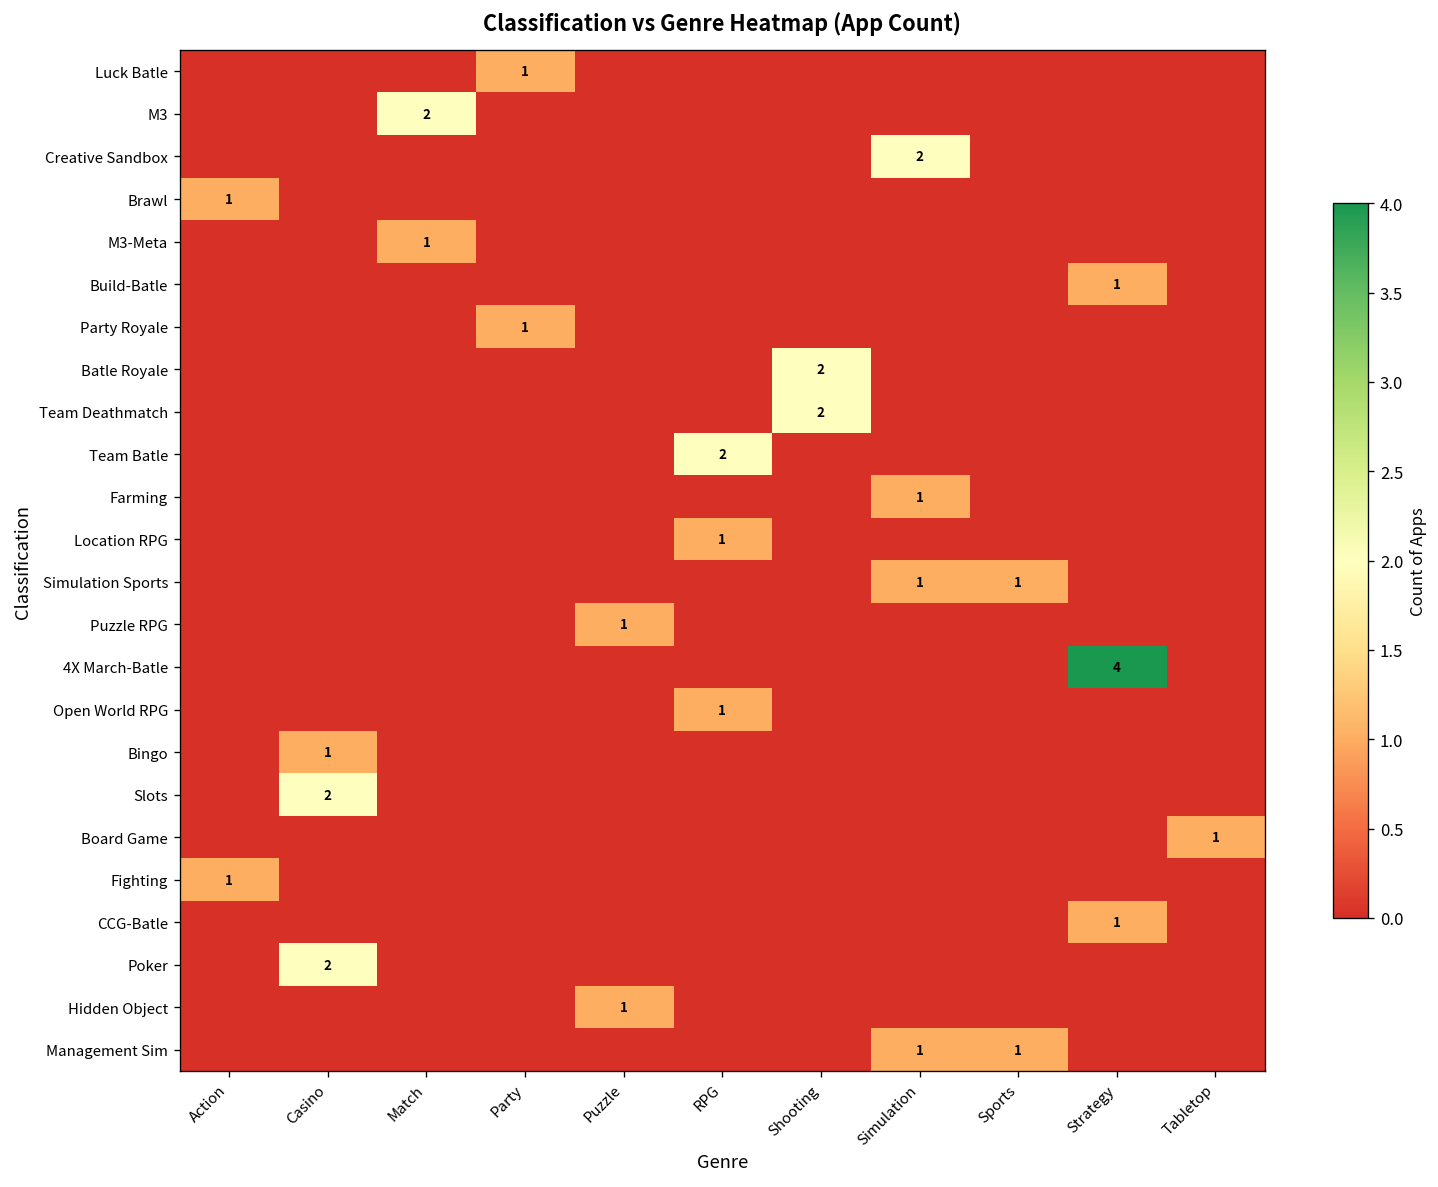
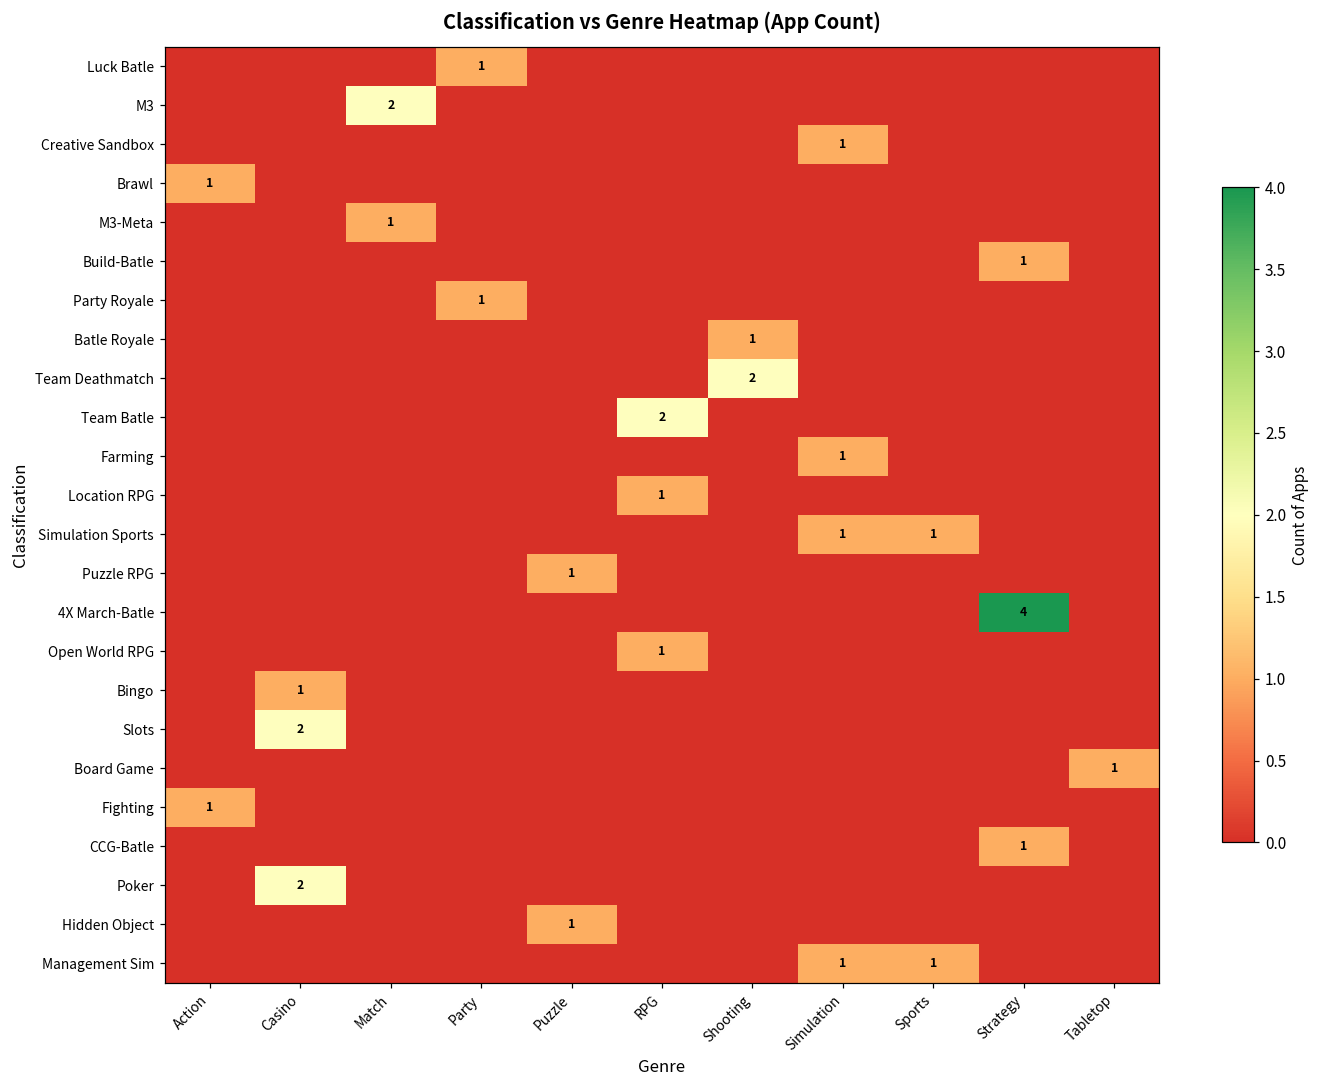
Creative Sandbox, Simulation: 2 -> 1
Batle Royale, Shooting: 2 -> 1
